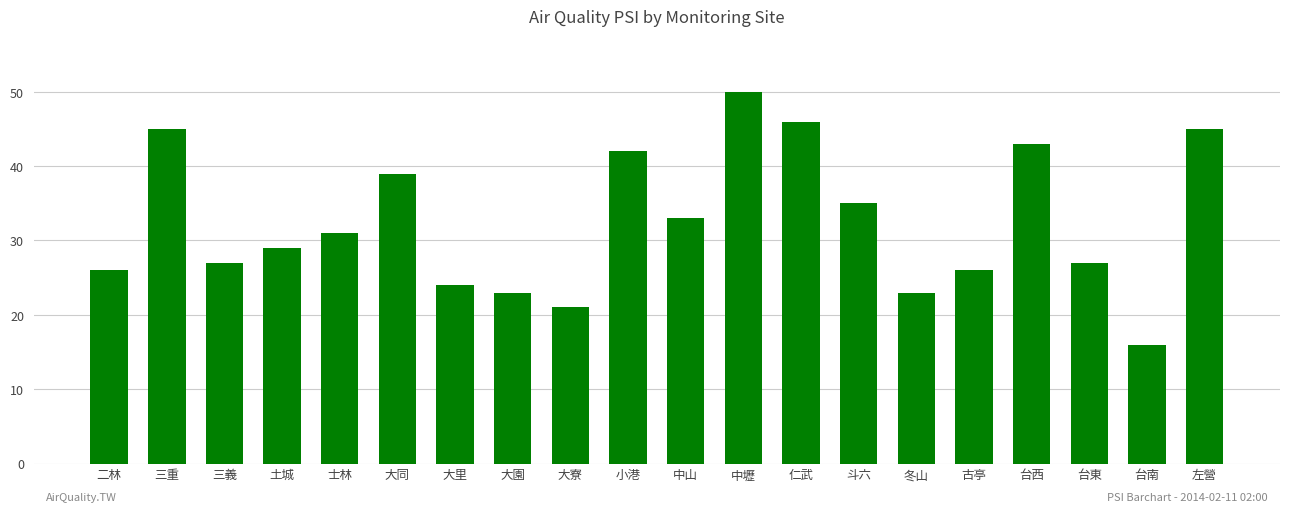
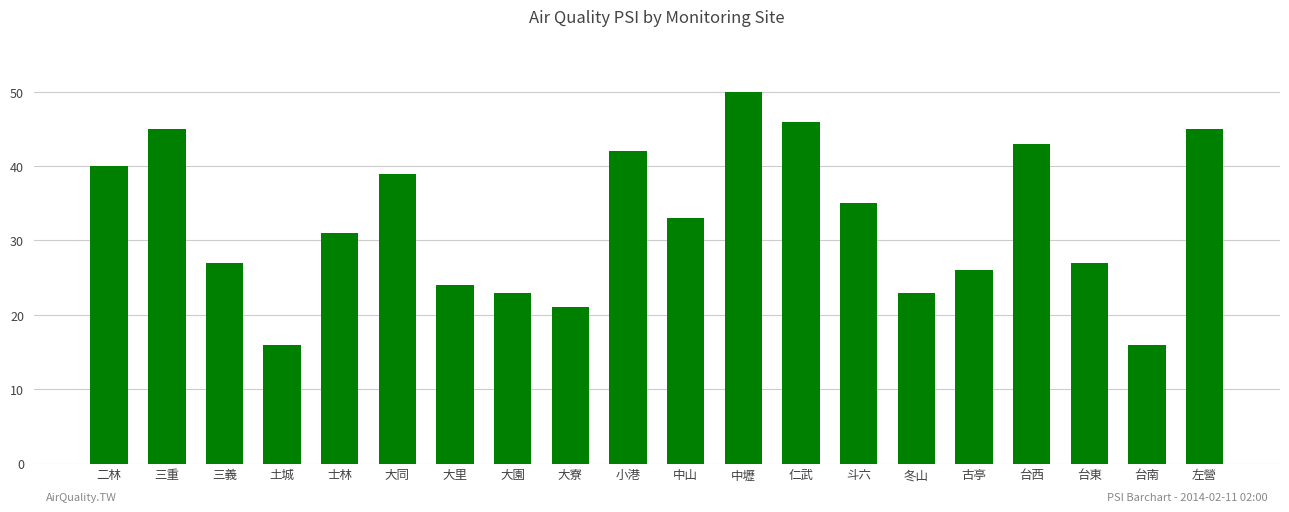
二林: 26 -> 40
土城: 29 -> 16
